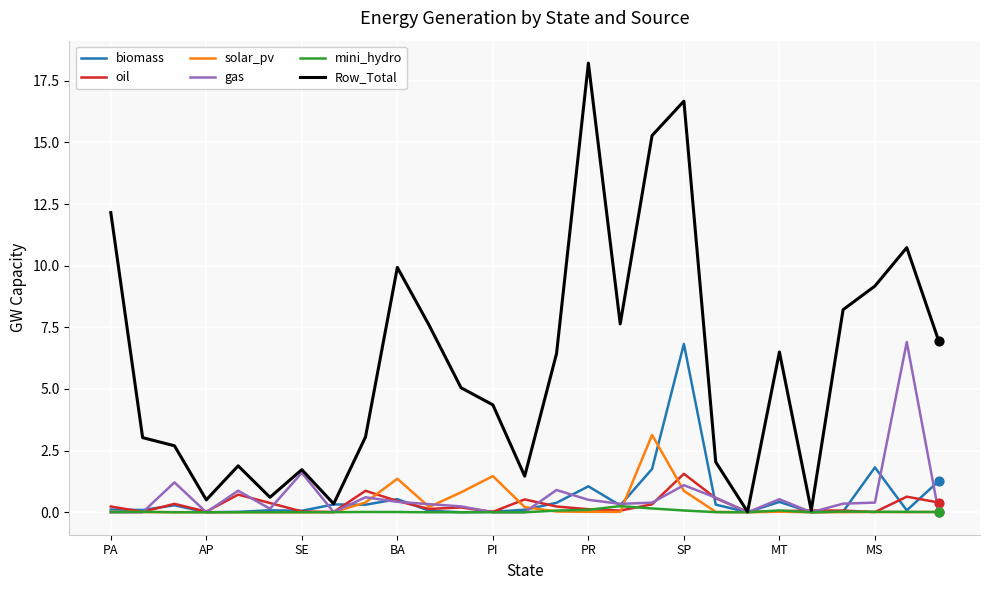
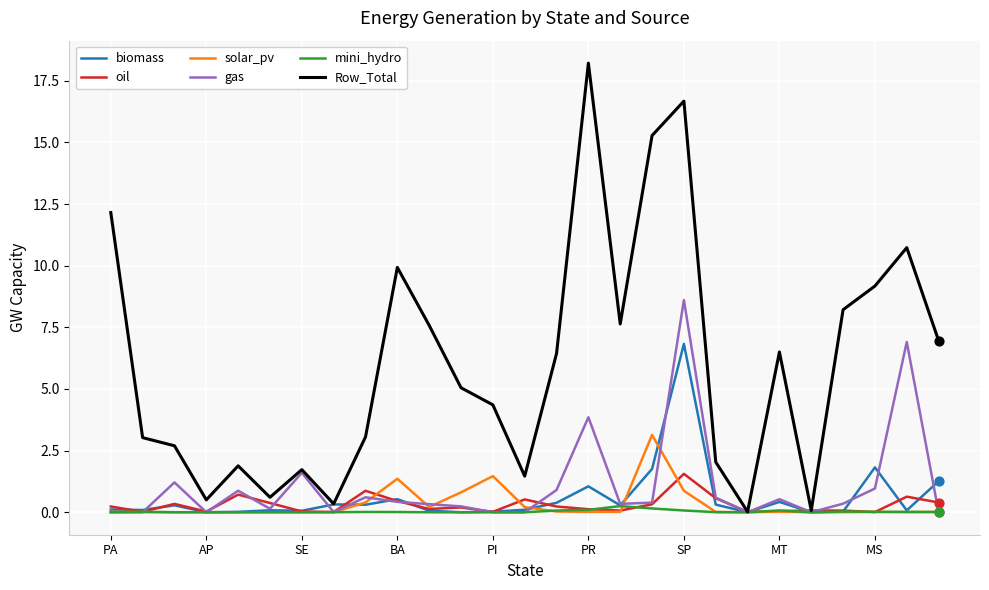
gas, PR: 0.5 -> 3.9
gas, SP: 1.1 -> 8.6
gas, MS: 0.4 -> 1.0
